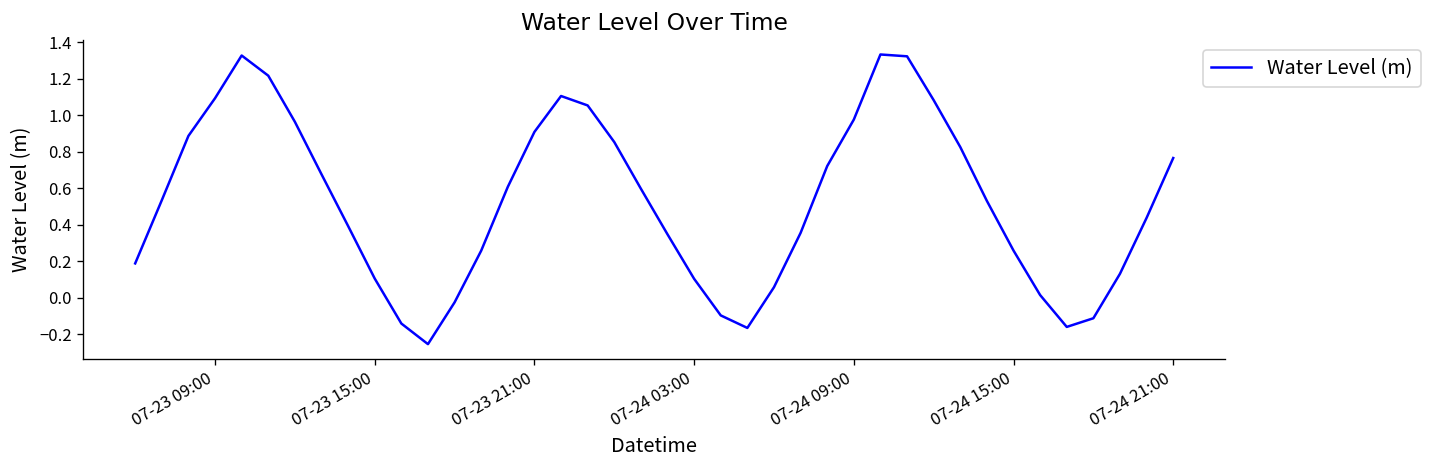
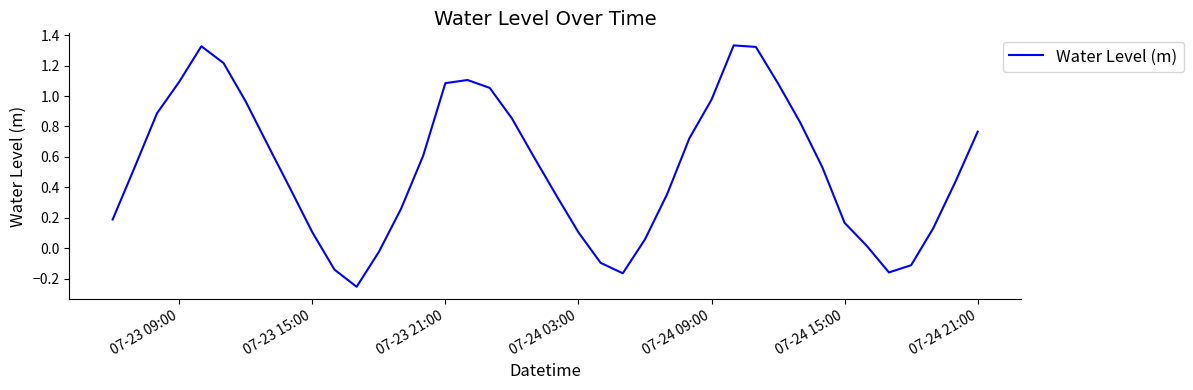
07-23 21:00: 0.91 -> 1.08
07-24 15:00: 0.26 -> 0.17
